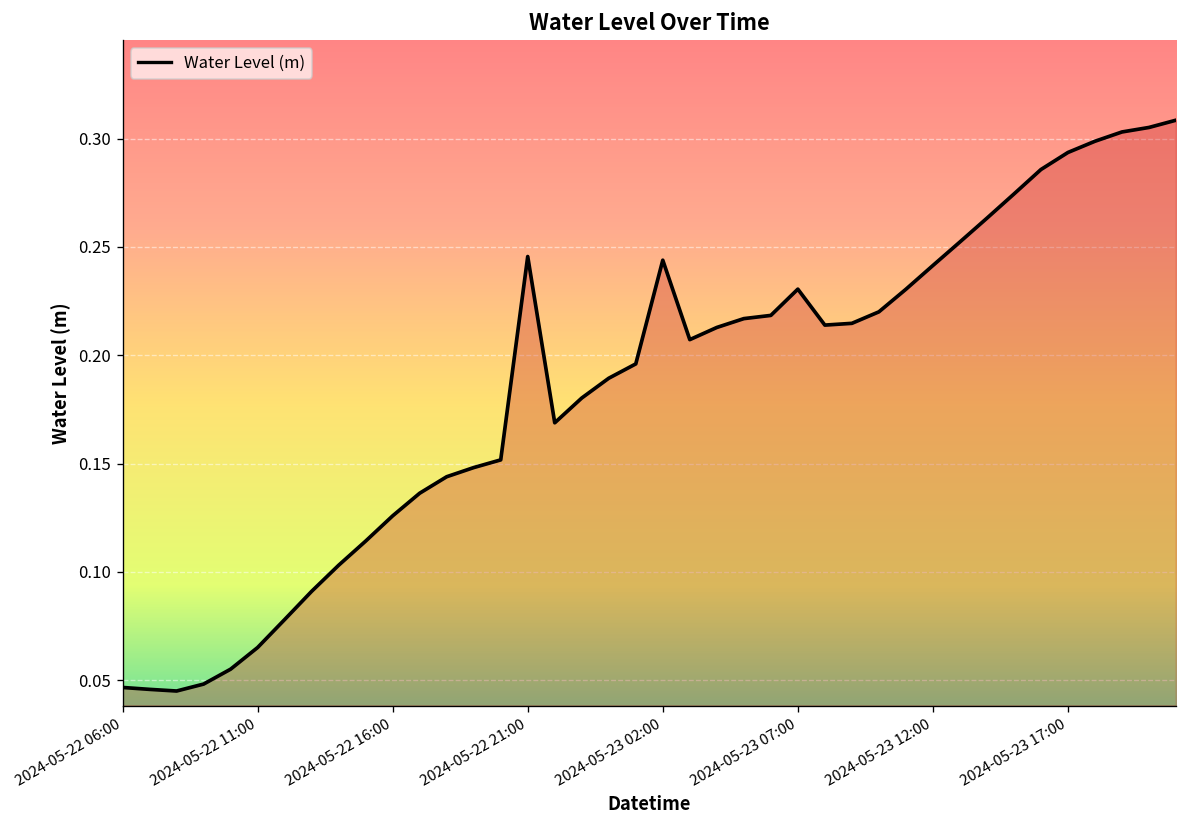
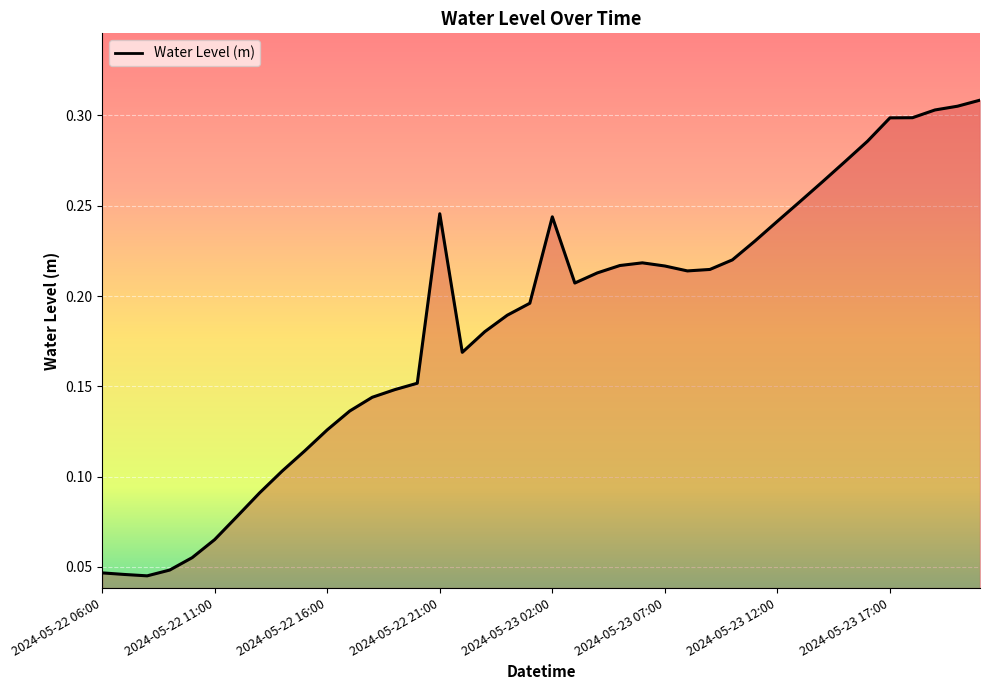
2024-05-23 07:00: 0.231 -> 0.217
2024-05-23 17:00: 0.294 -> 0.299
